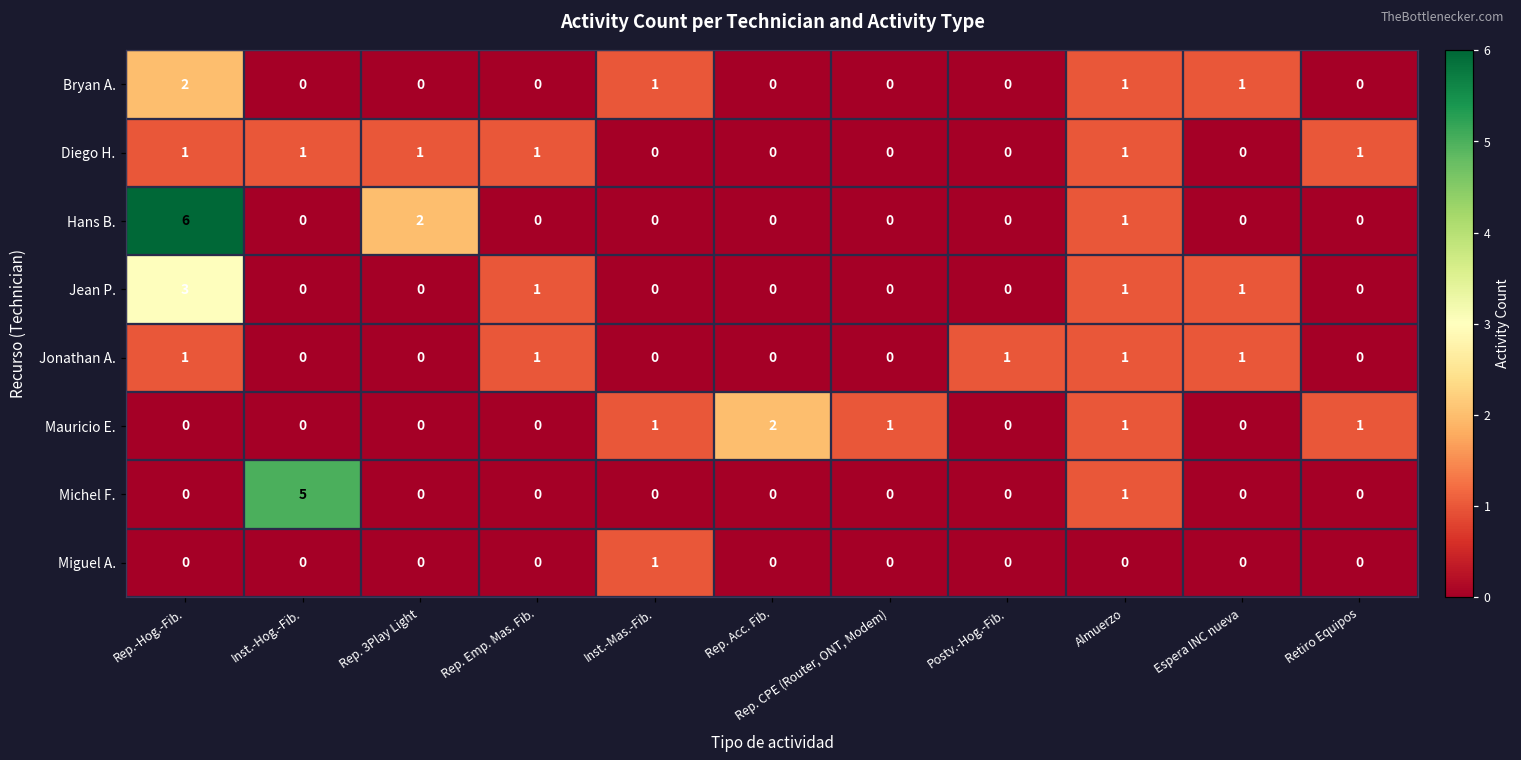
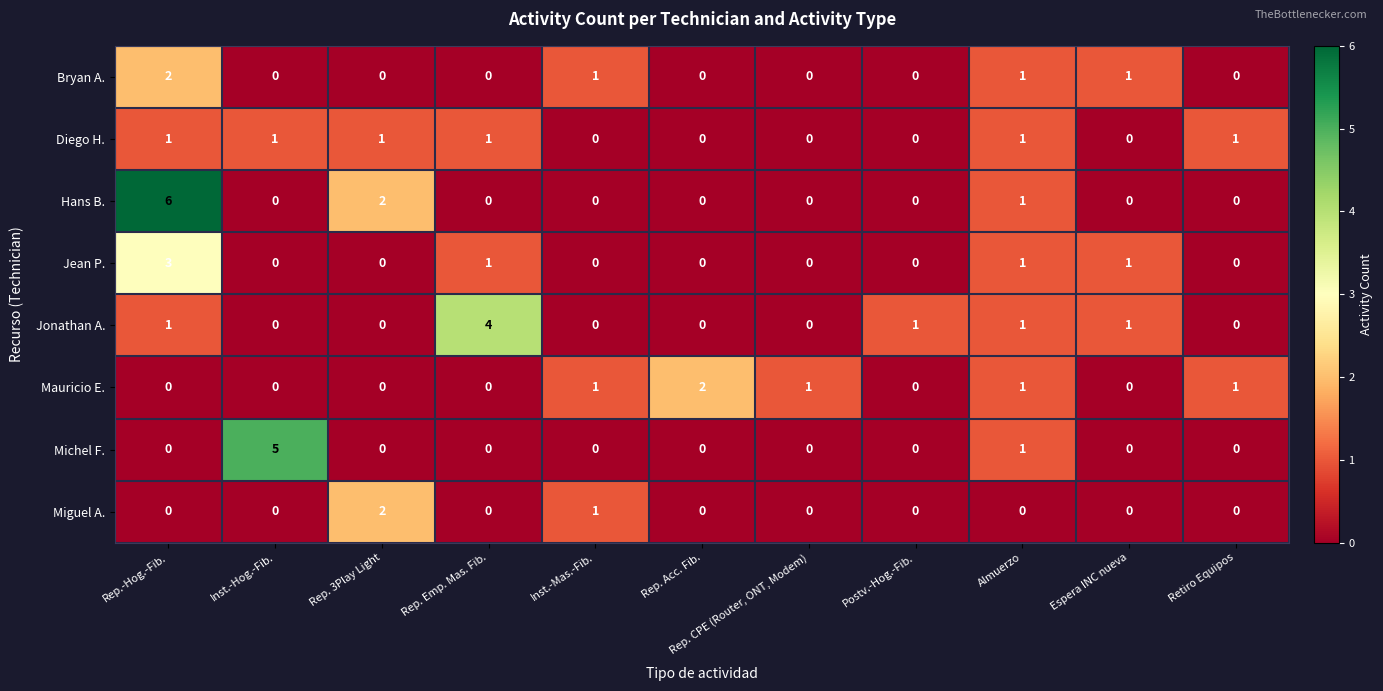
Jonathan A., Rep. Emp. Mas. Fib.: 1 -> 4
Miguel A., Rep. 3Play Light: 0 -> 2
